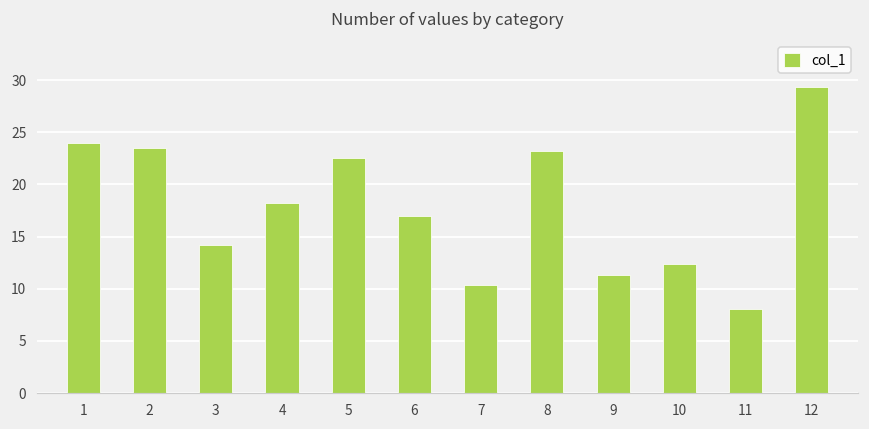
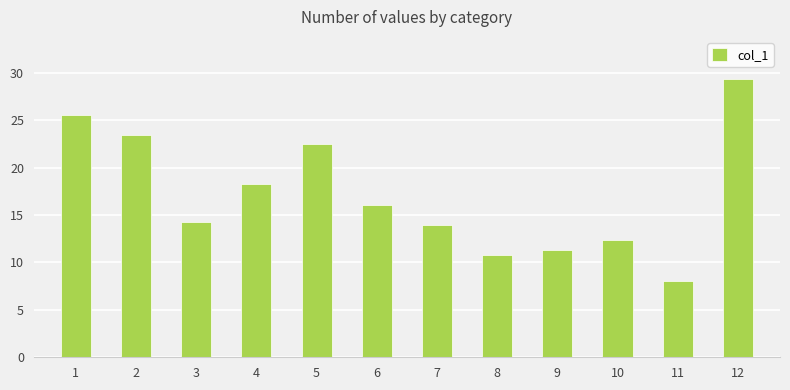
1: 24 -> 26
6: 17 -> 16
7: 10 -> 14
8: 23 -> 11
